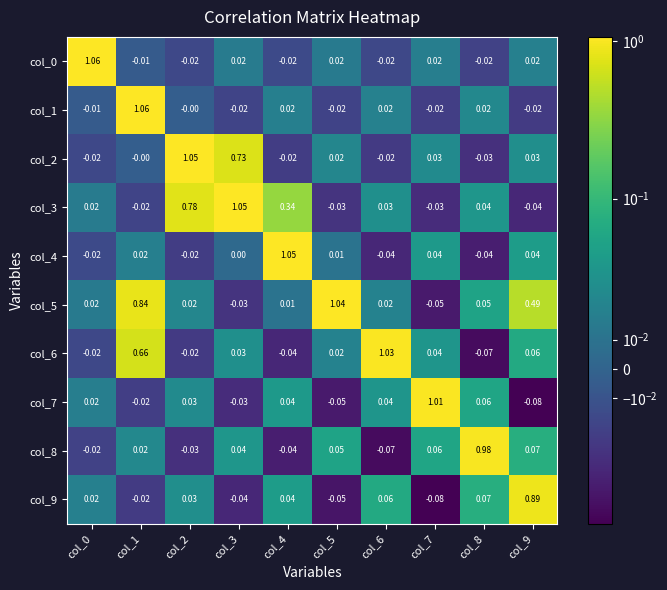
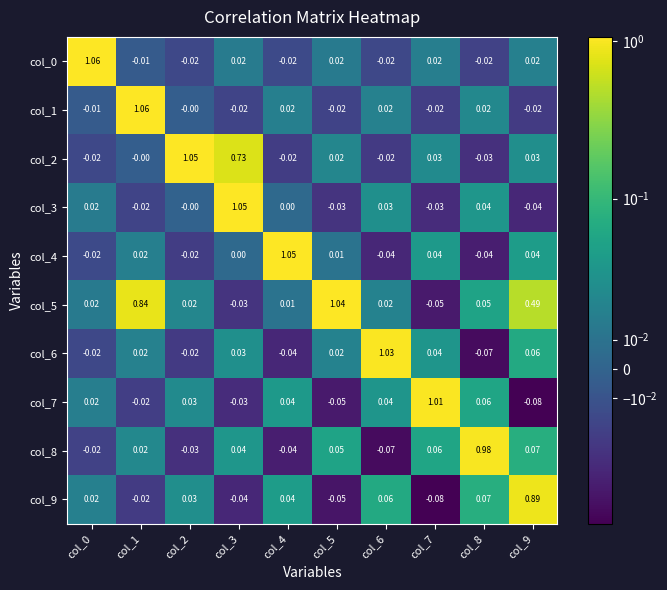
col_3, col_2: 0.78 -> -0.00
col_3, col_4: 0.34 -> 0.00
col_6, col_1: 0.66 -> 0.02
